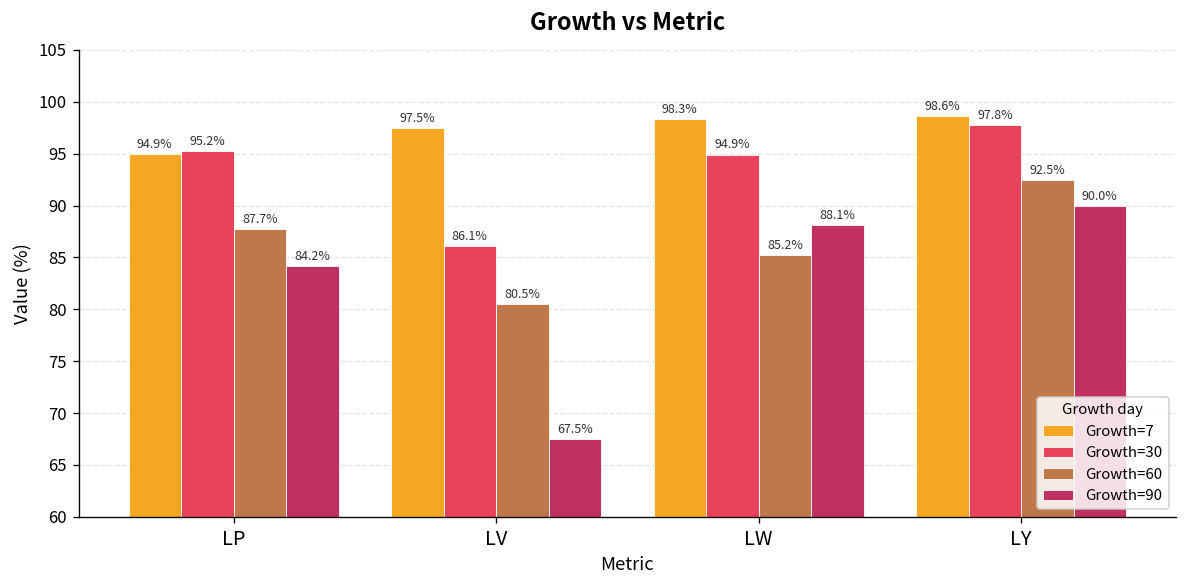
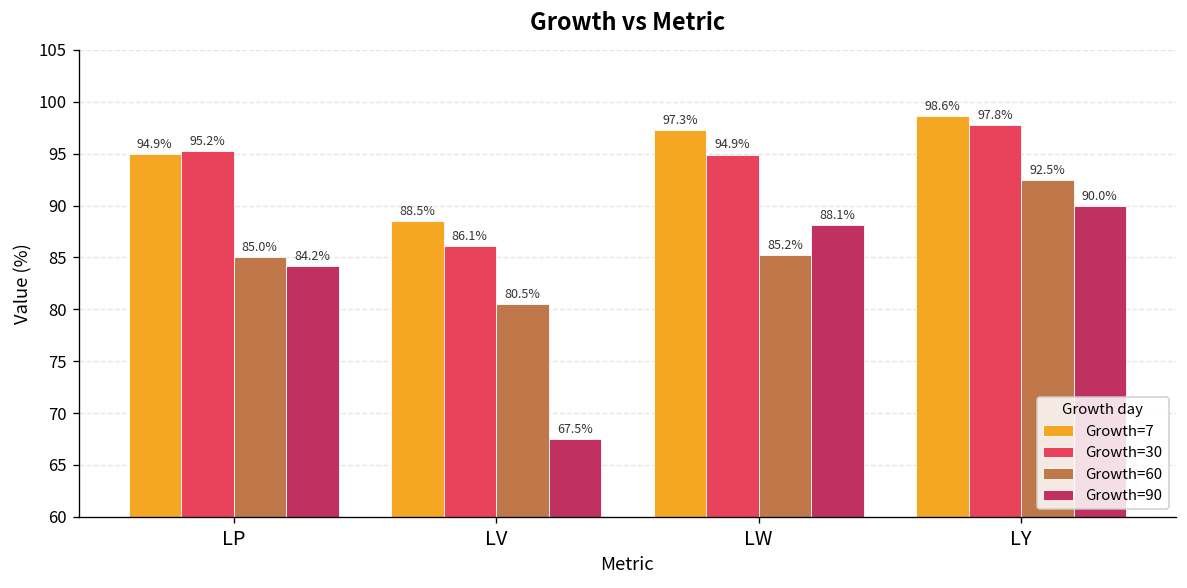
Growth=60, LP: 87.7% -> 85.0%
Growth=7, LV: 97.5% -> 88.5%
Growth=7, LW: 98.3% -> 97.3%
